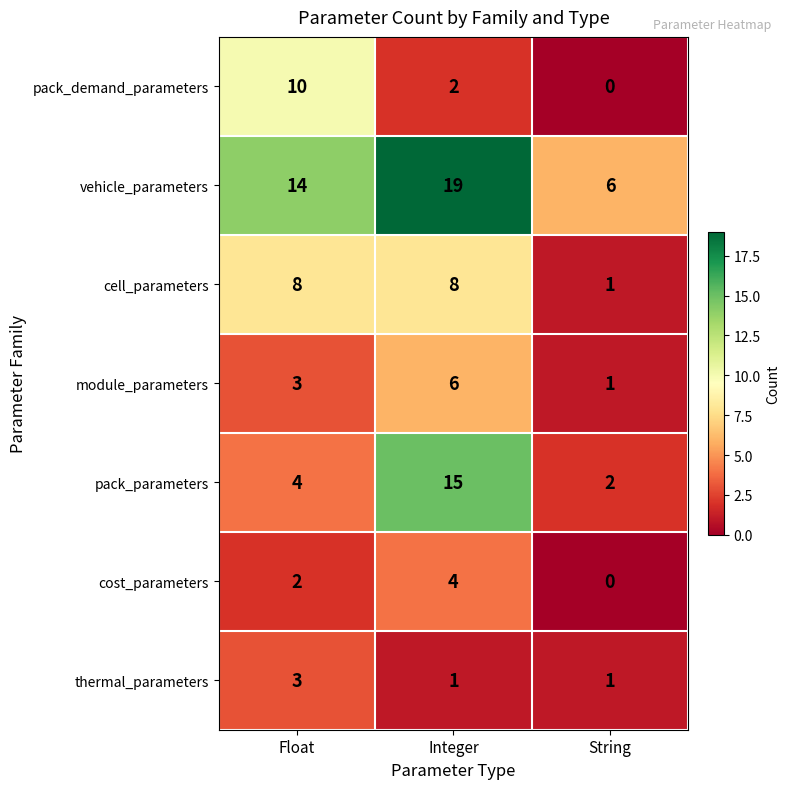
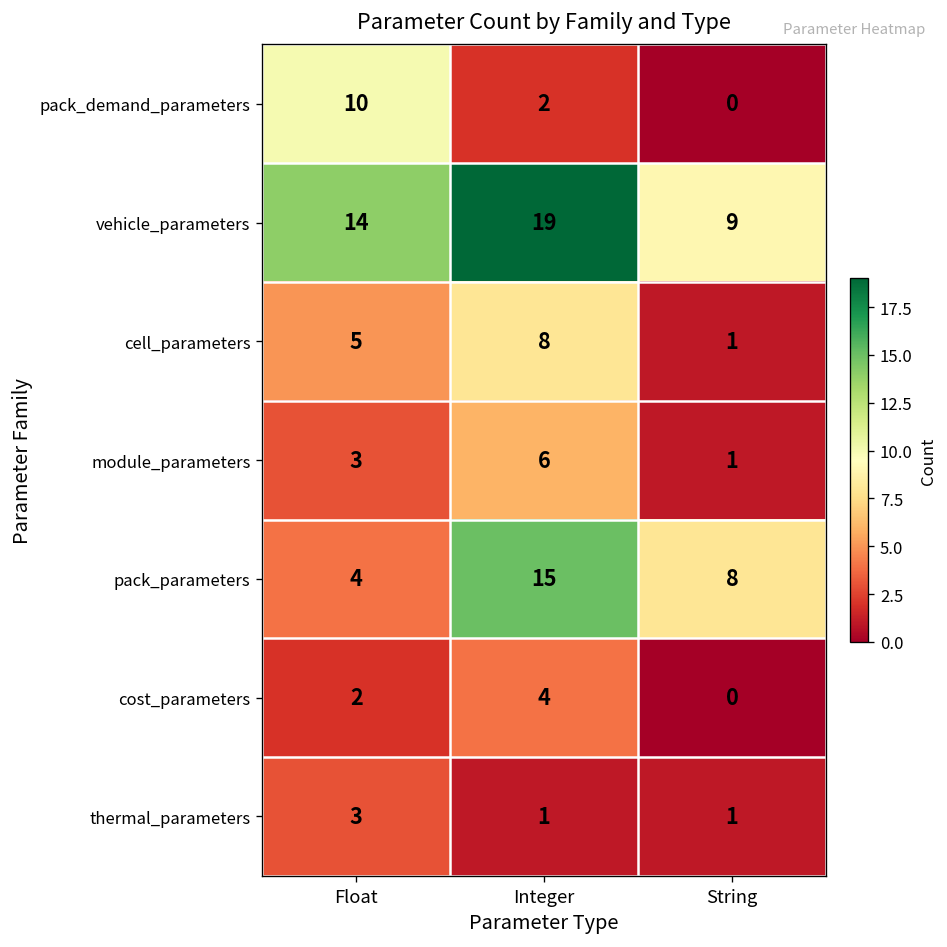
vehicle_parameters, String: 6 -> 9
cell_parameters, Float: 8 -> 5
pack_parameters, String: 2 -> 8
